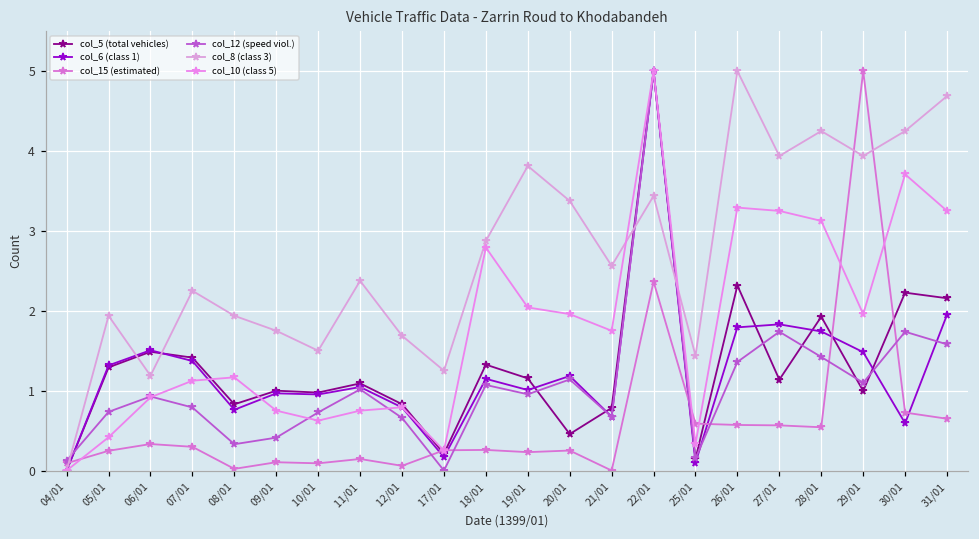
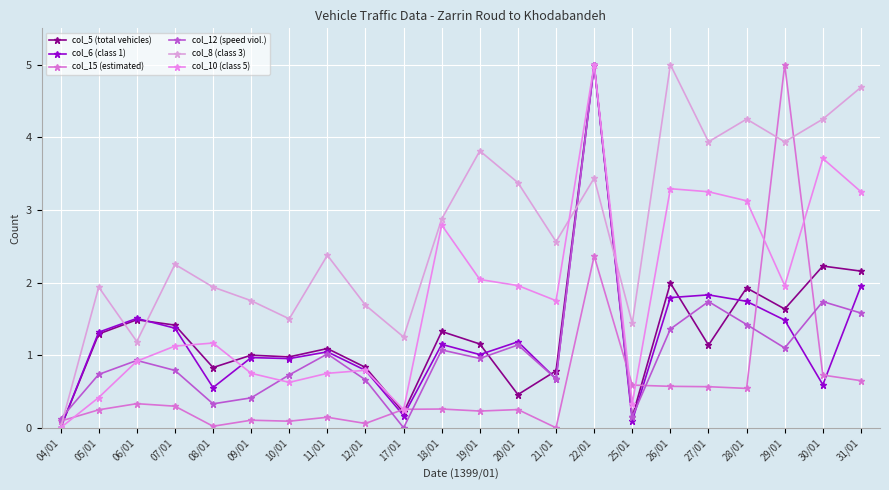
col_6 (class 1), 08/01: 0.8 -> 0.6
col_5 (total vehicles), 26/01: 2.3 -> 2.0
col_5 (total vehicles), 29/01: 1.0 -> 1.6
